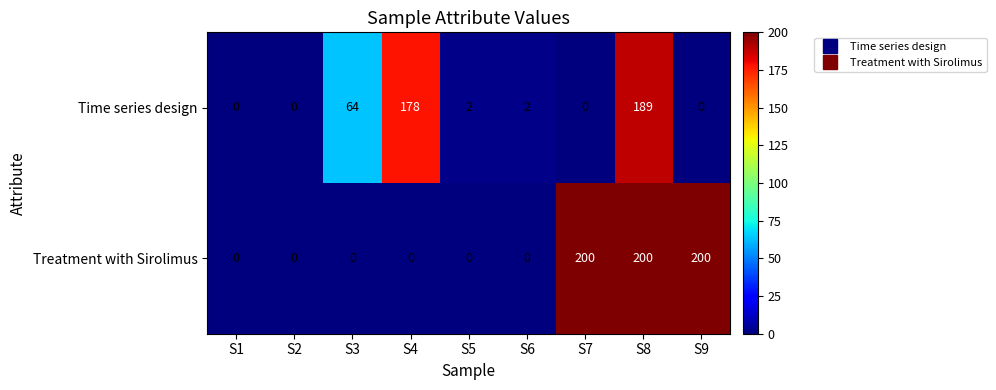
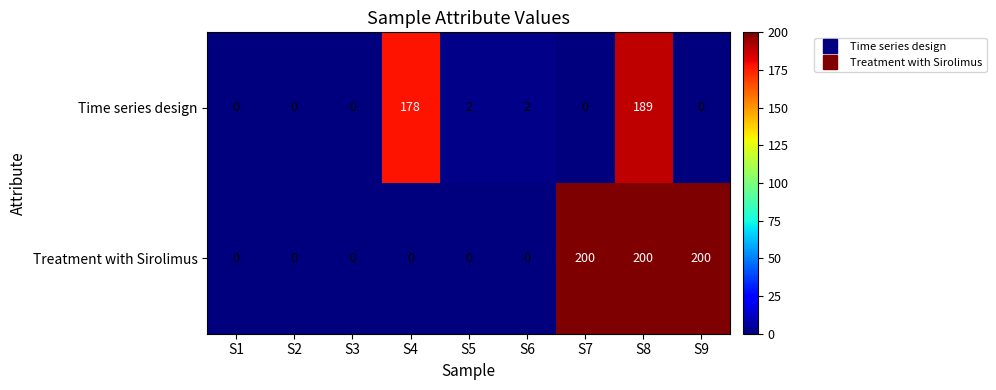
Time series design, S3: 64 -> 0
